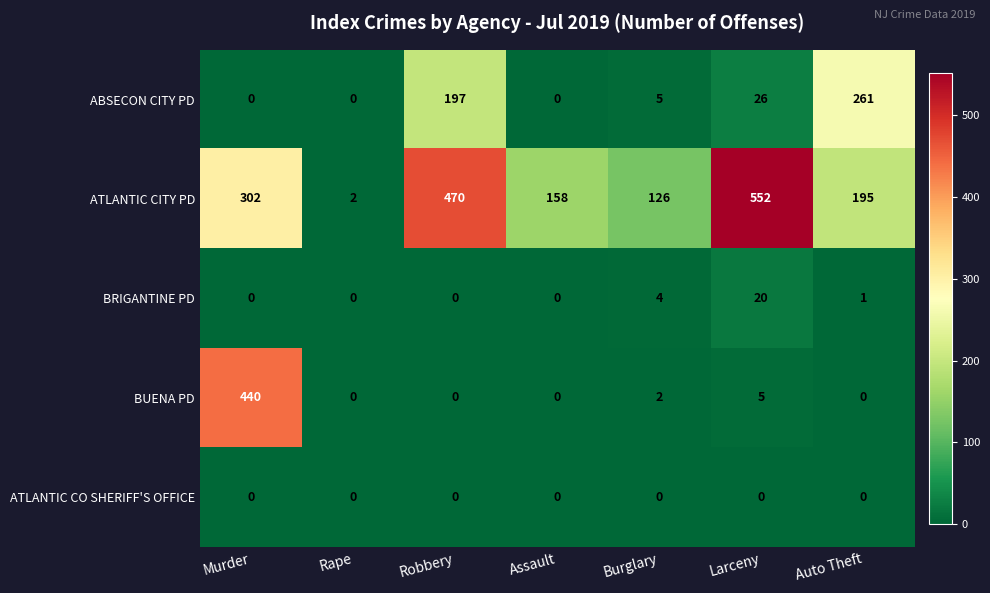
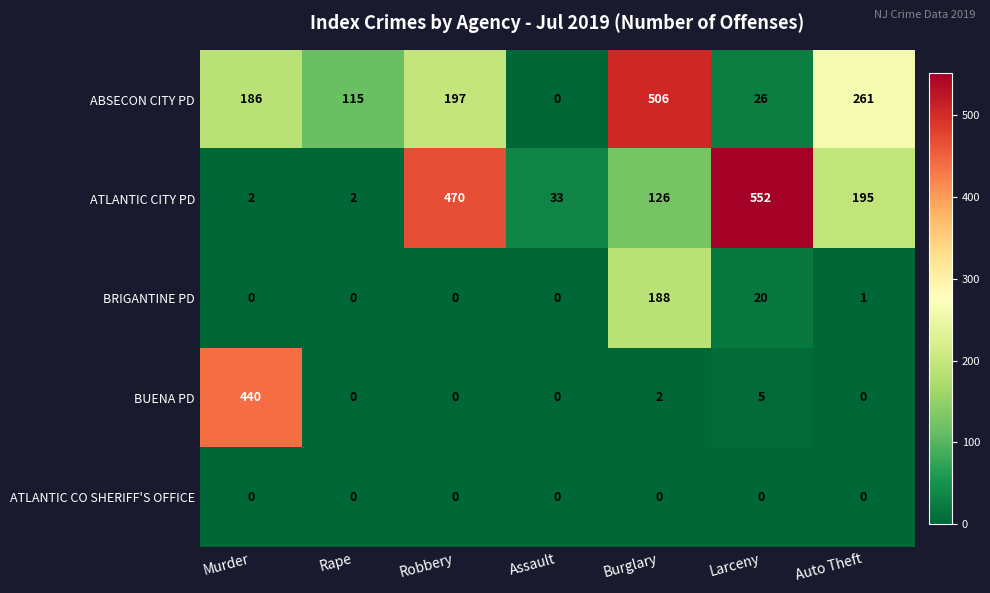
ABSECON CITY PD, Murder: 0 -> 186
ABSECON CITY PD, Rape: 0 -> 115
ABSECON CITY PD, Burglary: 5 -> 506
ATLANTIC CITY PD, Murder: 302 -> 2
ATLANTIC CITY PD, Assault: 158 -> 33
BRIGANTINE PD, Burglary: 4 -> 188
